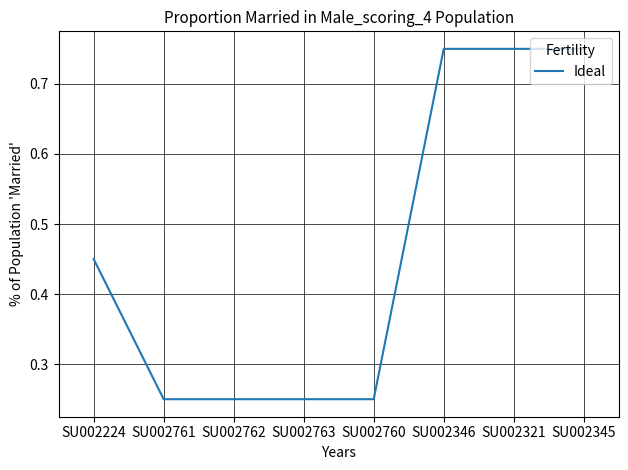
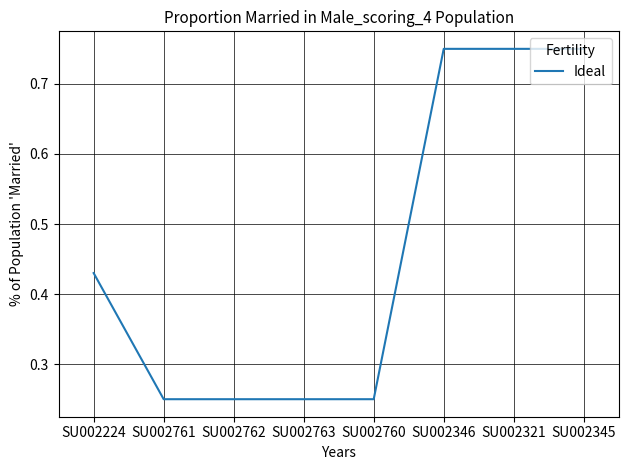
SU002224: 0.45 -> 0.43
